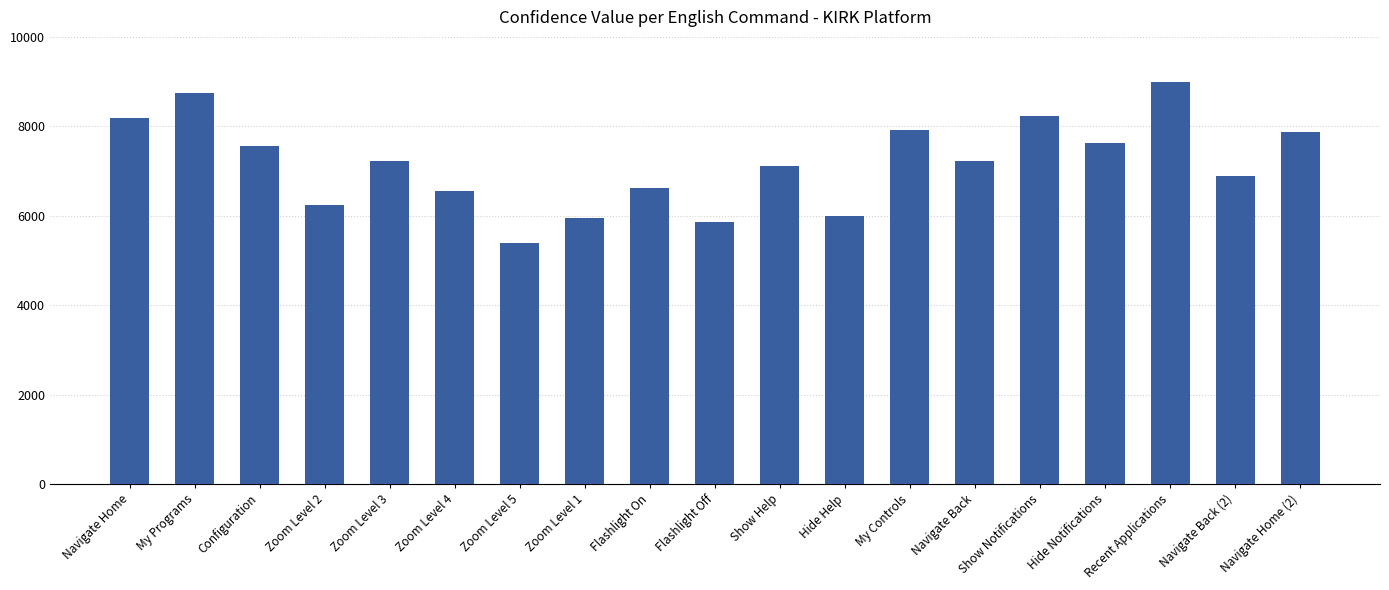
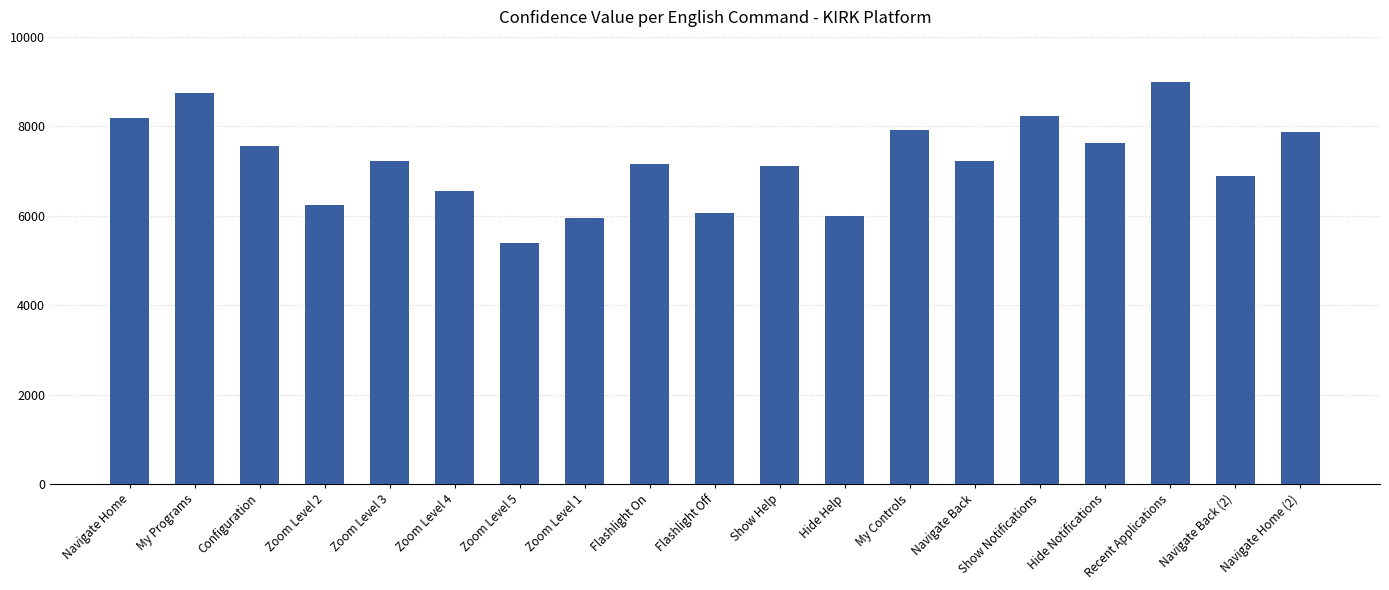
Flashlight On: 6600 -> 7200
Flashlight Off: 5900 -> 6100
